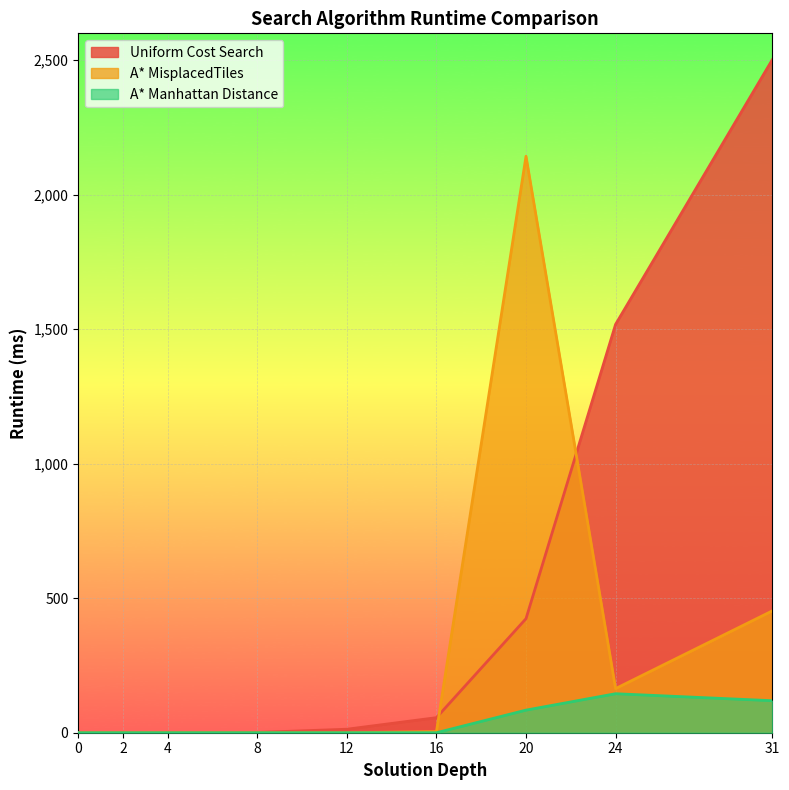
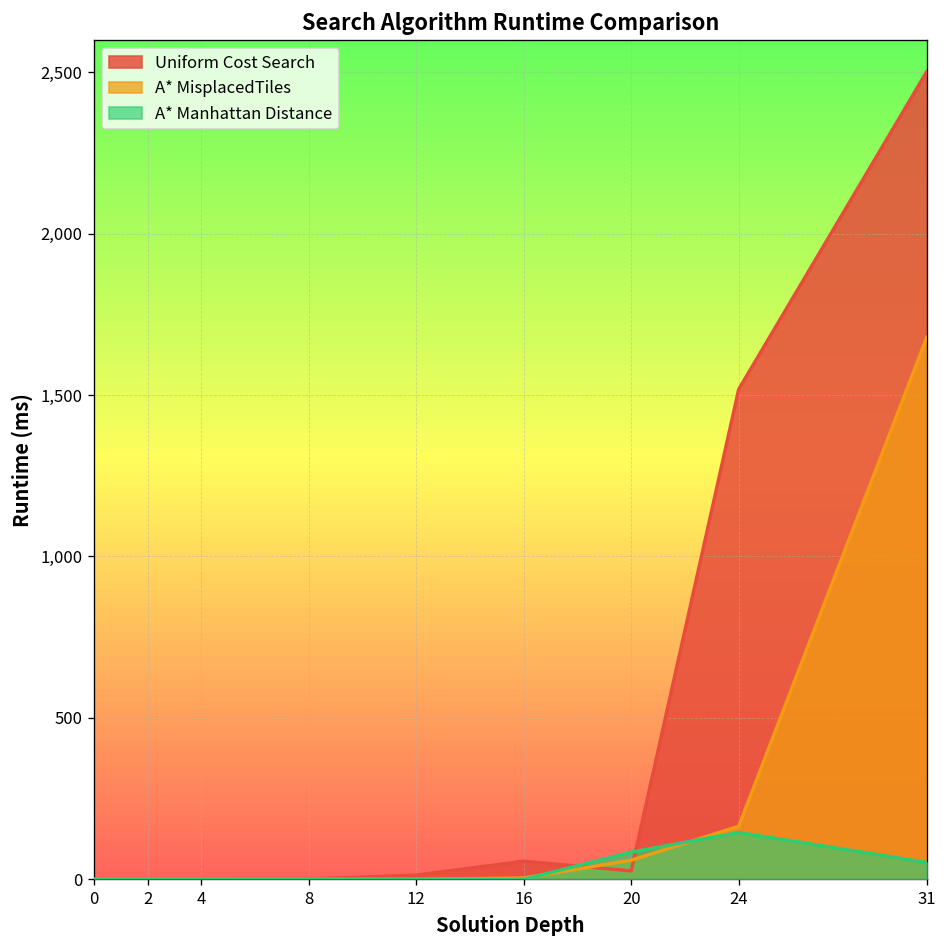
Uniform Cost Search, 20: 420 -> 30
A* MisplacedTiles, 20: 2,140 -> 60
A* MisplacedTiles, 31: 450 -> 1,680
A* Manhattan Distance, 31: 120 -> 50
